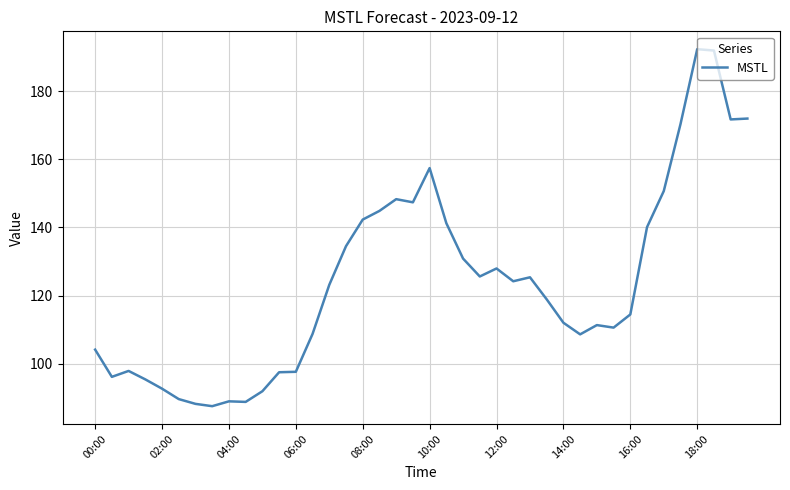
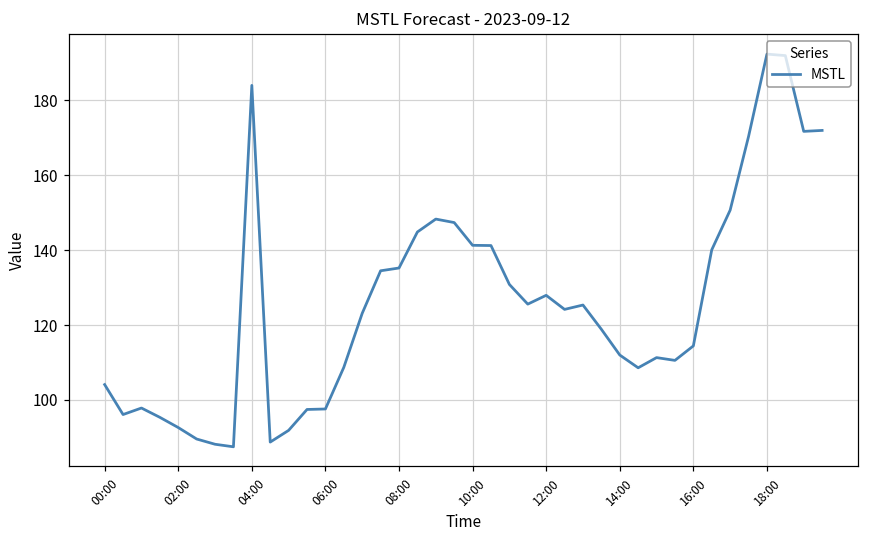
04:00: 89 -> 184
08:00: 142 -> 135
10:00: 157 -> 141
